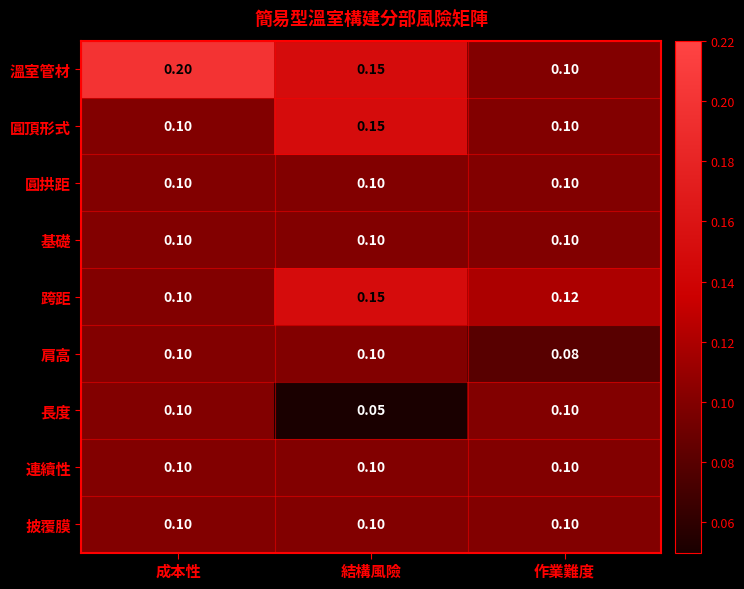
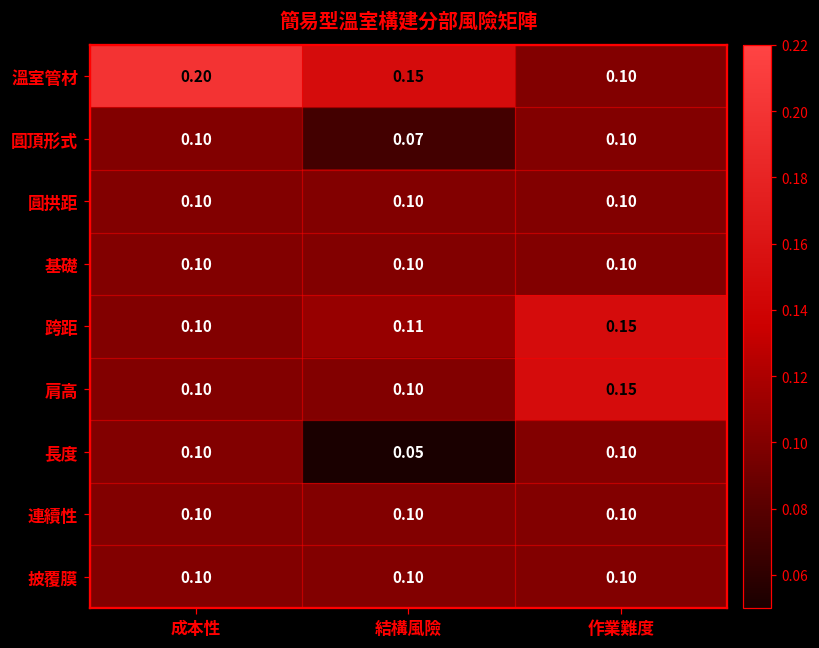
圓頂形式, 結構風險: 0.15 -> 0.07
跨距, 結構風險: 0.15 -> 0.11
跨距, 作業難度: 0.12 -> 0.15
肩高, 作業難度: 0.08 -> 0.15
